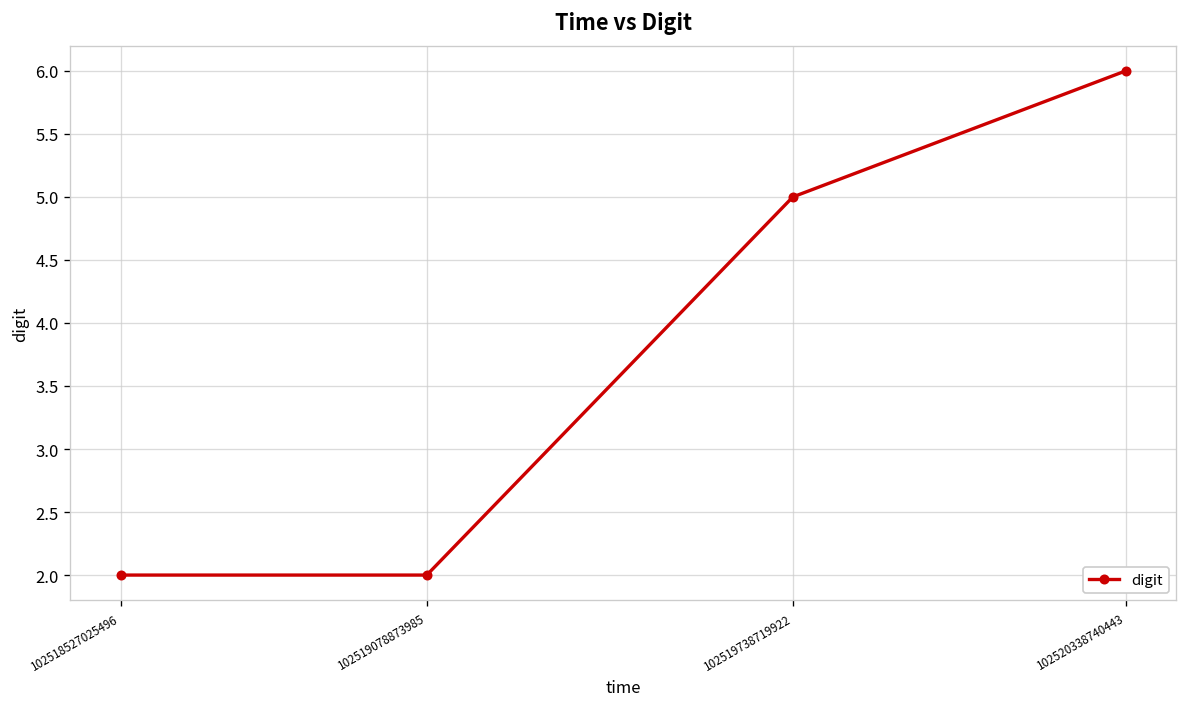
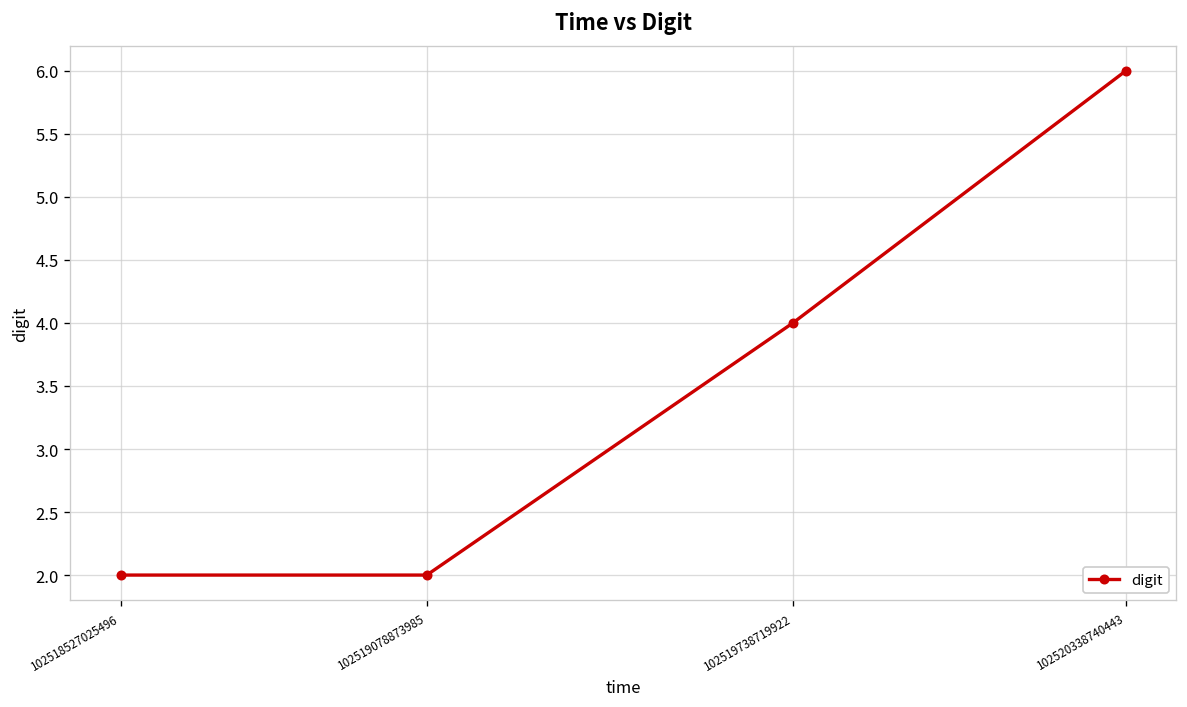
102519738719922: 5 -> 4
